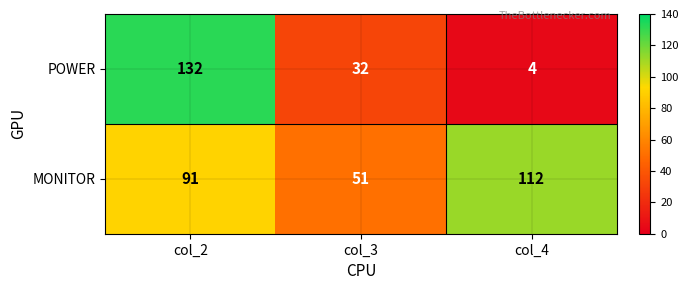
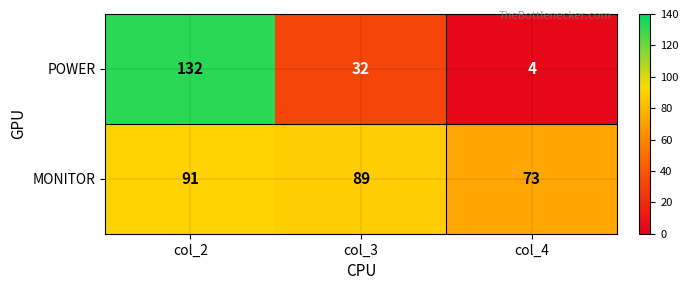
MONITOR, col_3: 51 -> 89
MONITOR, col_4: 112 -> 73
